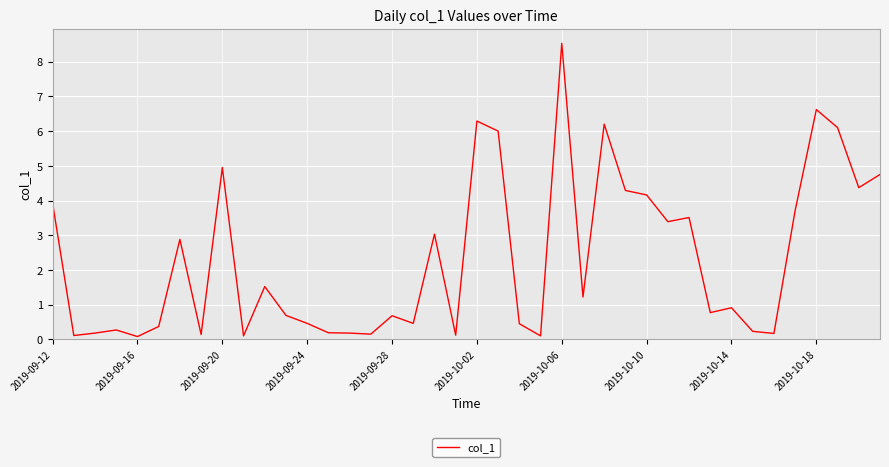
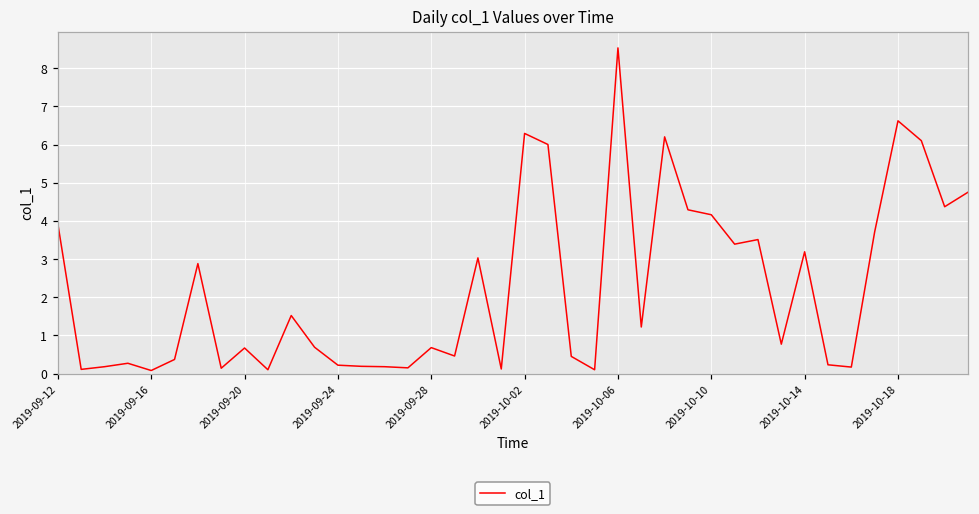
2019-09-20: 5.0 -> 0.7
2019-09-24: 0.5 -> 0.2
2019-10-14: 0.9 -> 3.2
